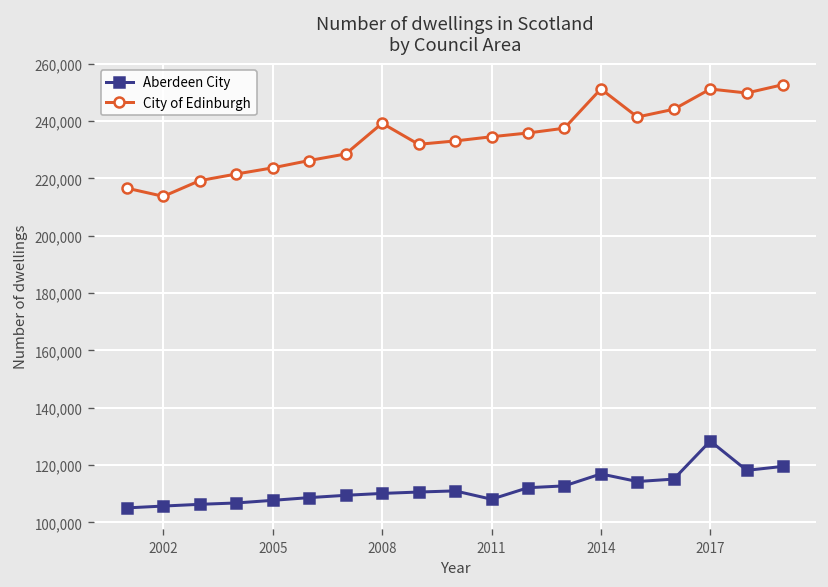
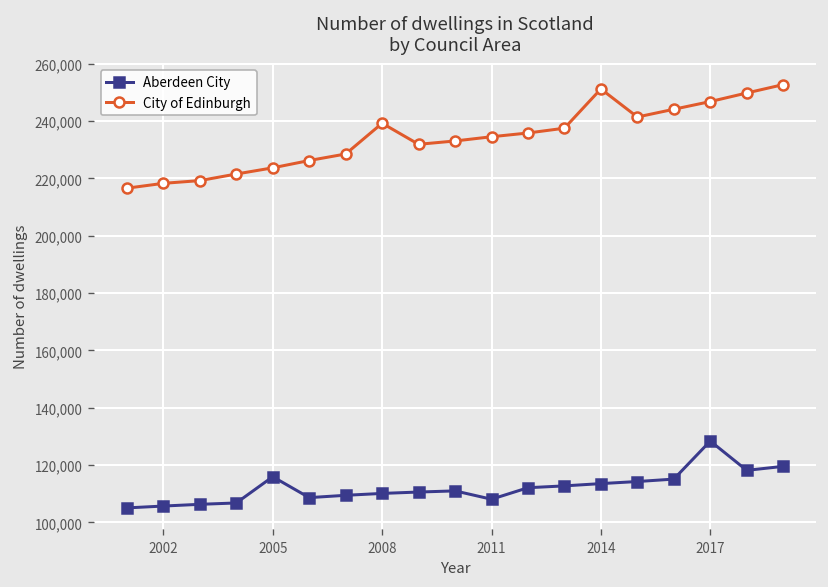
City of Edinburgh, 2002: 214,000 -> 218,000
Aberdeen City, 2005: 108,000 -> 116,000
Aberdeen City, 2014: 117,000 -> 114,000
City of Edinburgh, 2017: 251,000 -> 247,000
